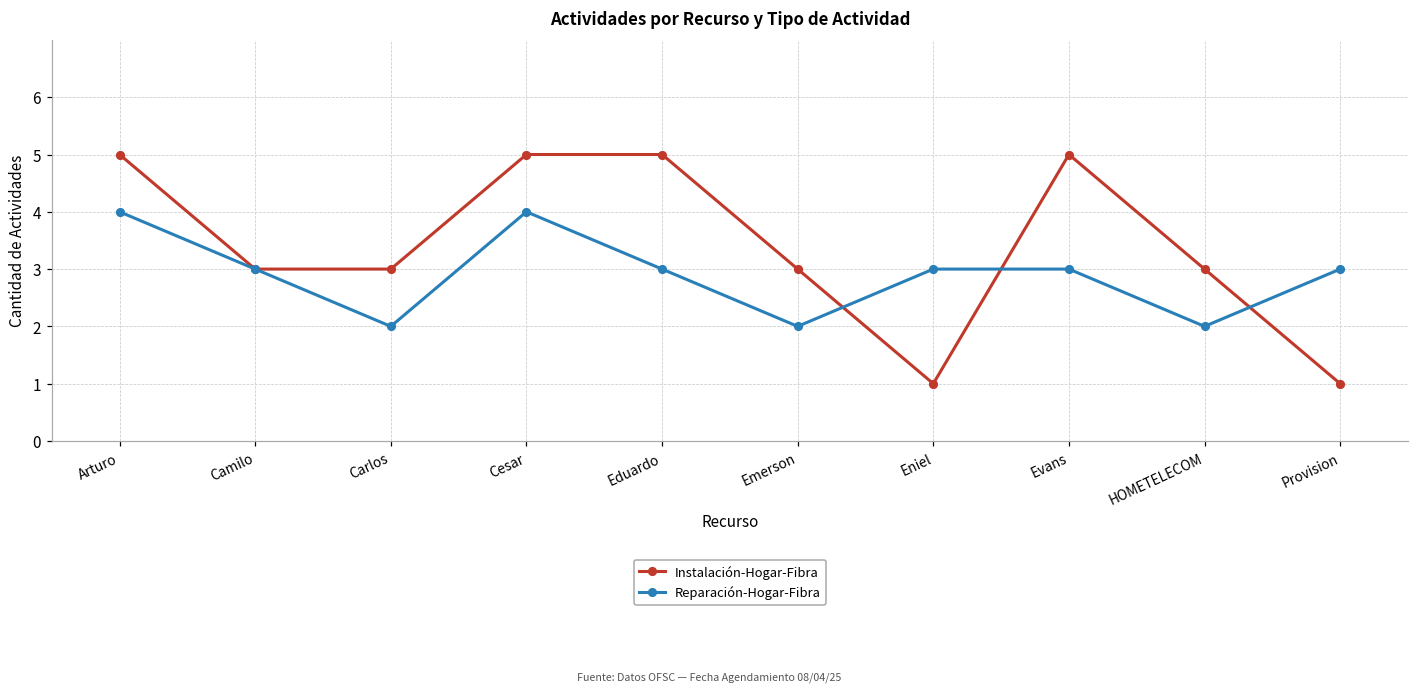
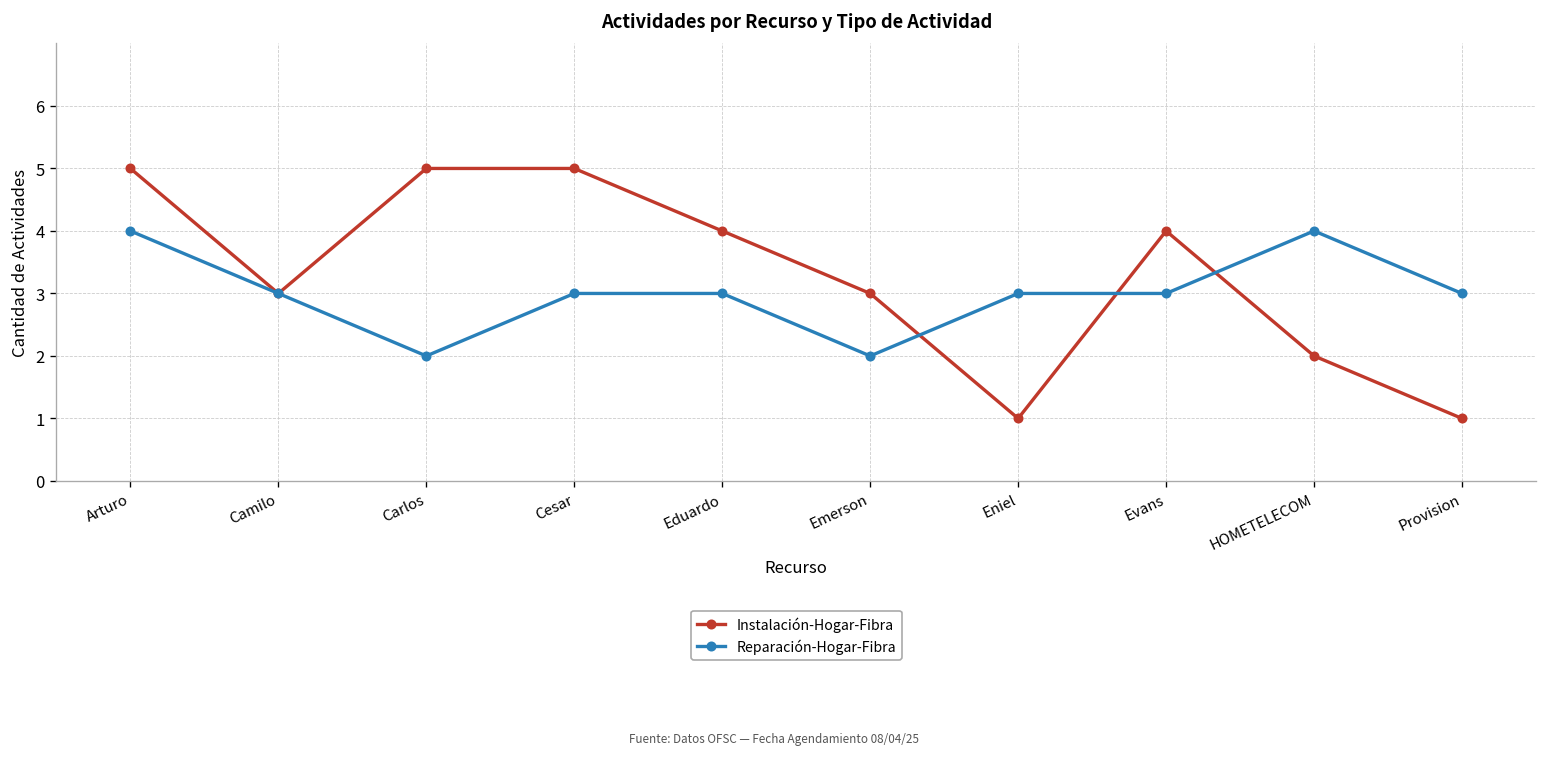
Instalación-Hogar-Fibra, Carlos: 3 -> 5
Reparación-Hogar-Fibra, Cesar: 4 -> 3
Instalación-Hogar-Fibra, Eduardo: 5 -> 4
Instalación-Hogar-Fibra, Evans: 5 -> 4
Instalación-Hogar-Fibra, HOMETELECOM: 3 -> 2
Reparación-Hogar-Fibra, HOMETELECOM: 2 -> 4
